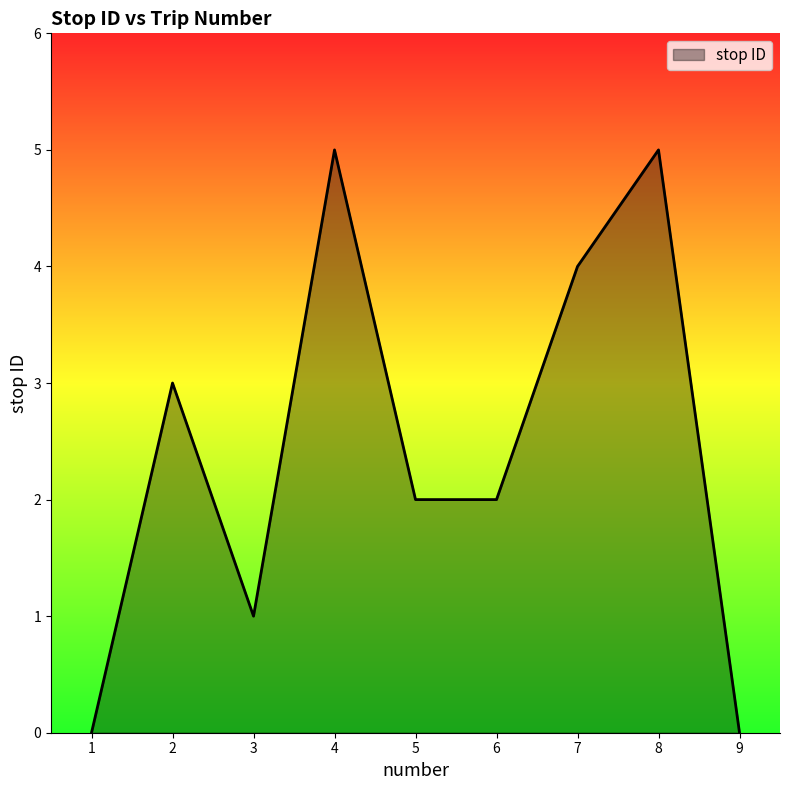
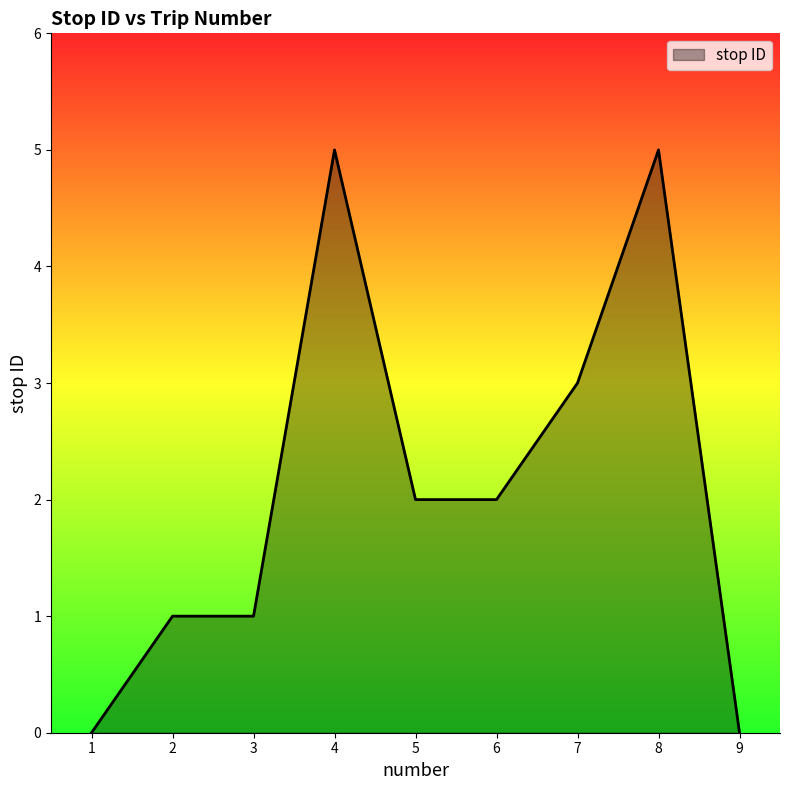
2: 3 -> 1
7: 4 -> 3
